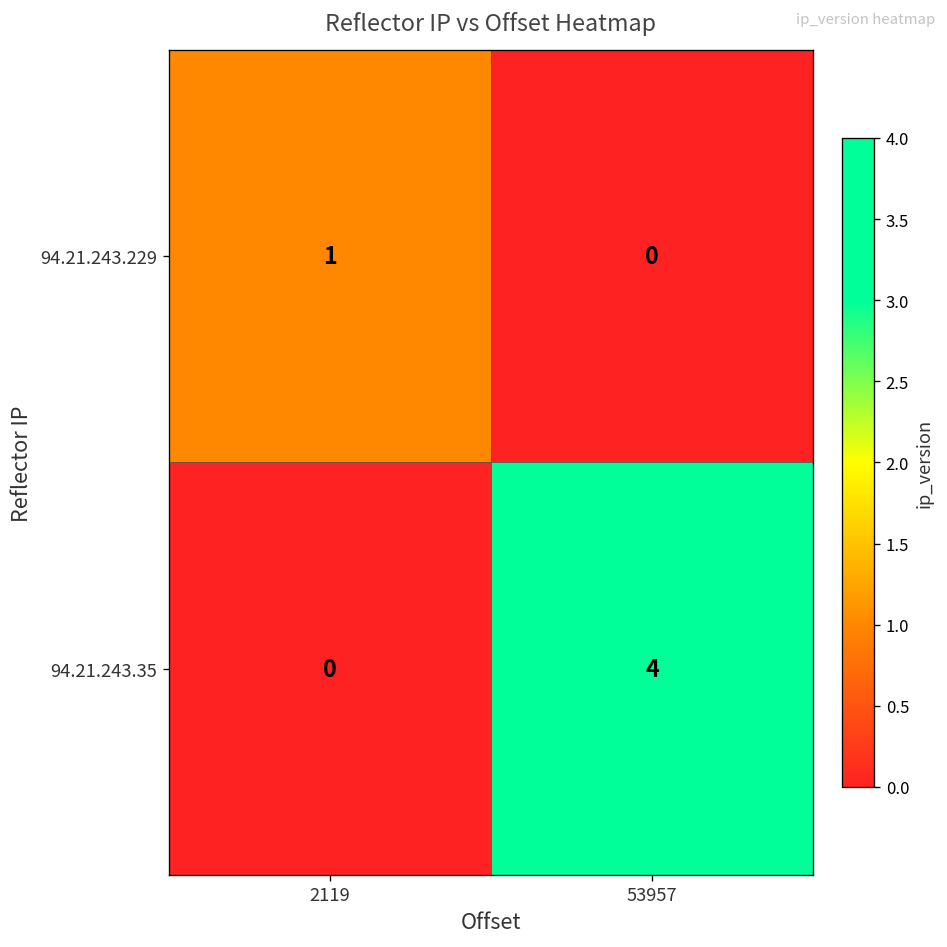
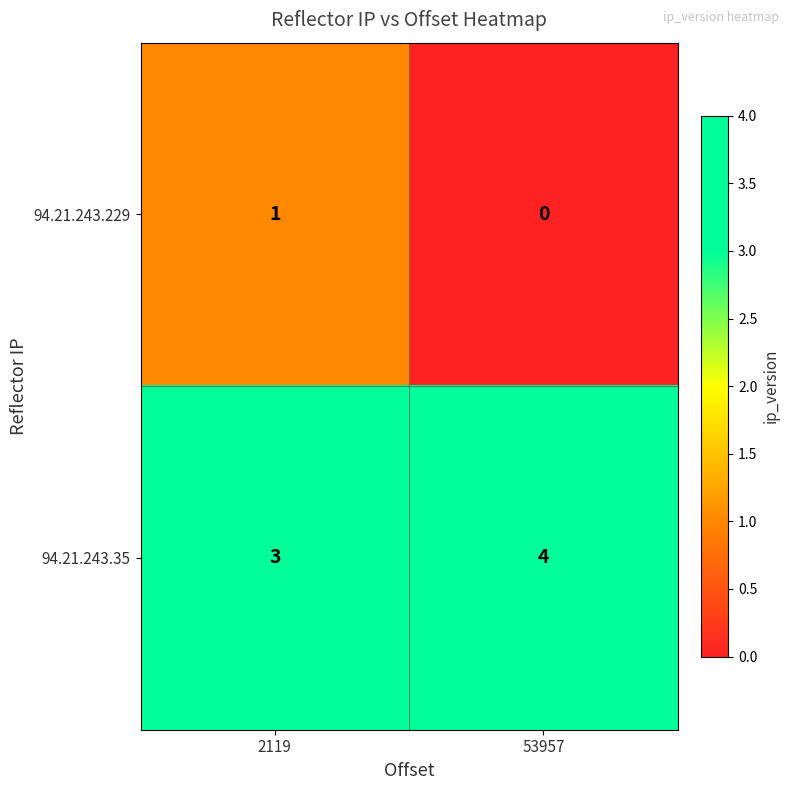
94.21.243.35, 2119: 0 -> 3
